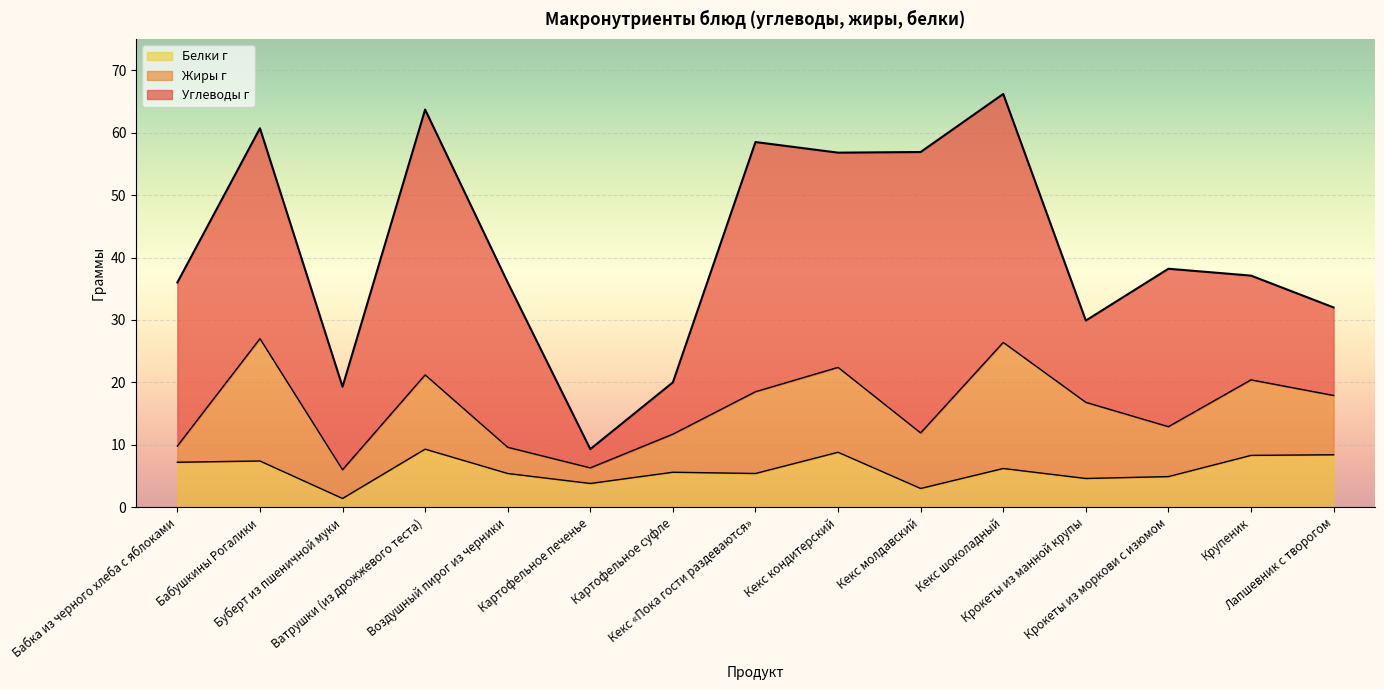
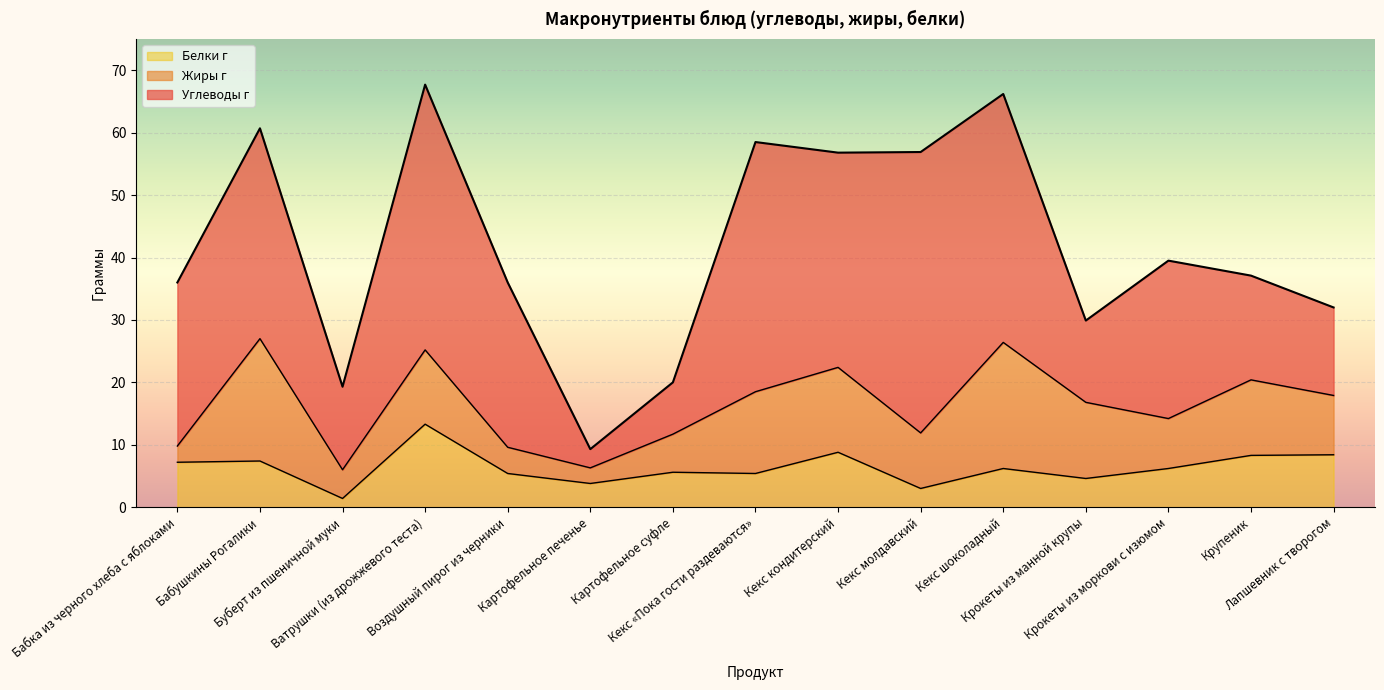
Белки г, Ватрушки (из дрожжевого теста): 9 -> 13
Белки г, Крокеты из моркови с изюмом: 5 -> 6
